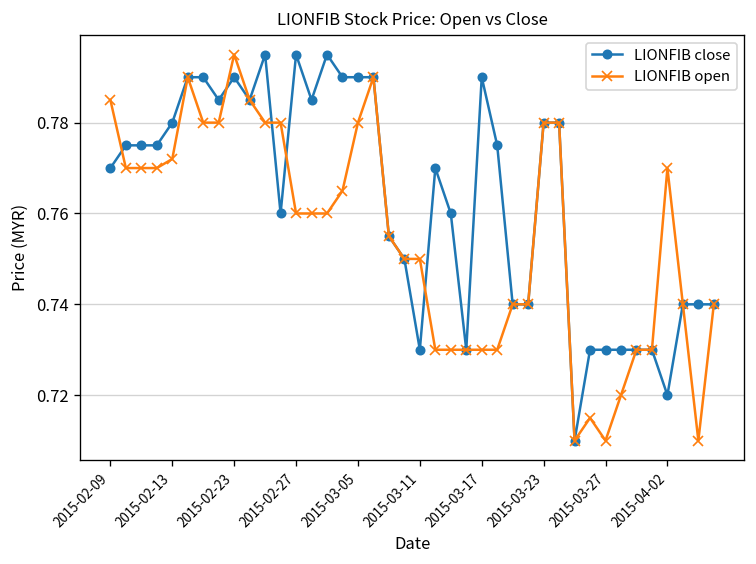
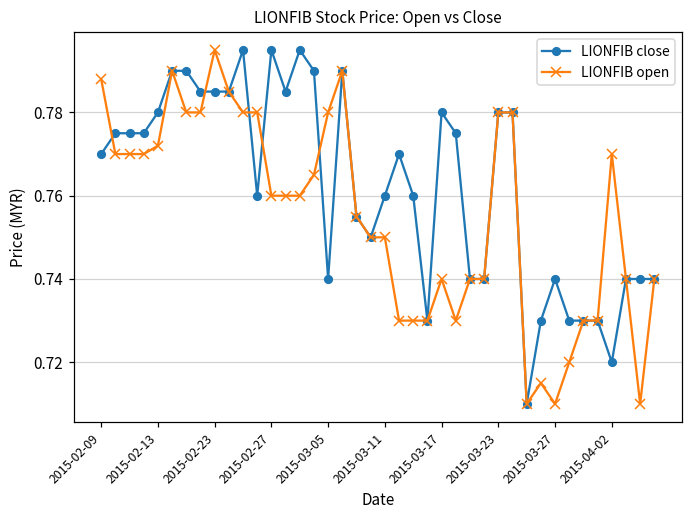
LIONFIB open, 2015-02-09: 0.785 -> 0.788
LIONFIB close, 2015-02-23: 0.790 -> 0.785
LIONFIB close, 2015-03-05: 0.79 -> 0.74
LIONFIB close, 2015-03-11: 0.73 -> 0.76
LIONFIB close, 2015-03-17: 0.79 -> 0.78
LIONFIB open, 2015-03-17: 0.73 -> 0.74
LIONFIB close, 2015-03-27: 0.73 -> 0.74
